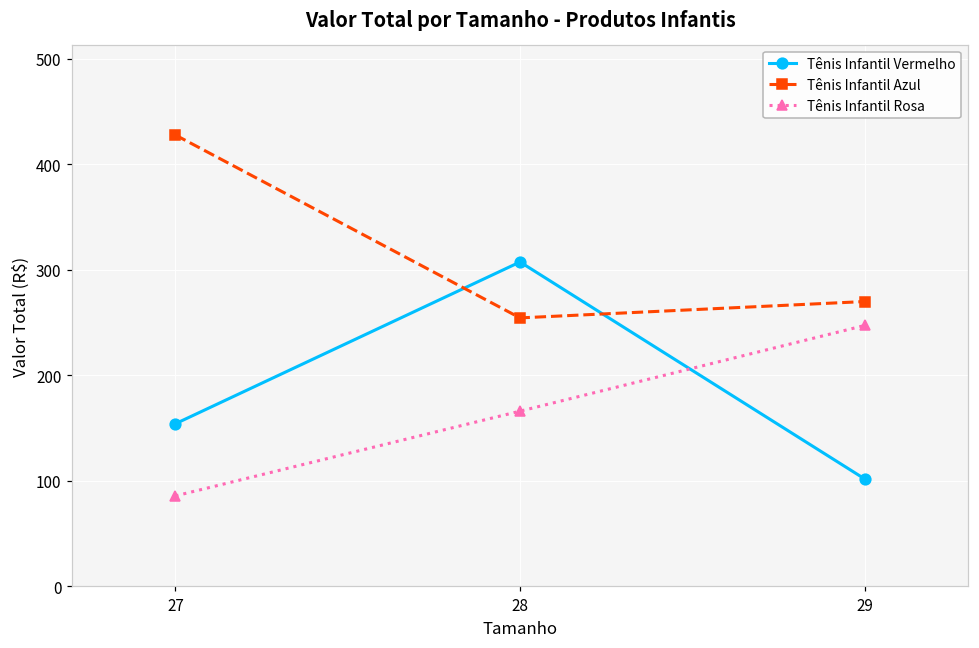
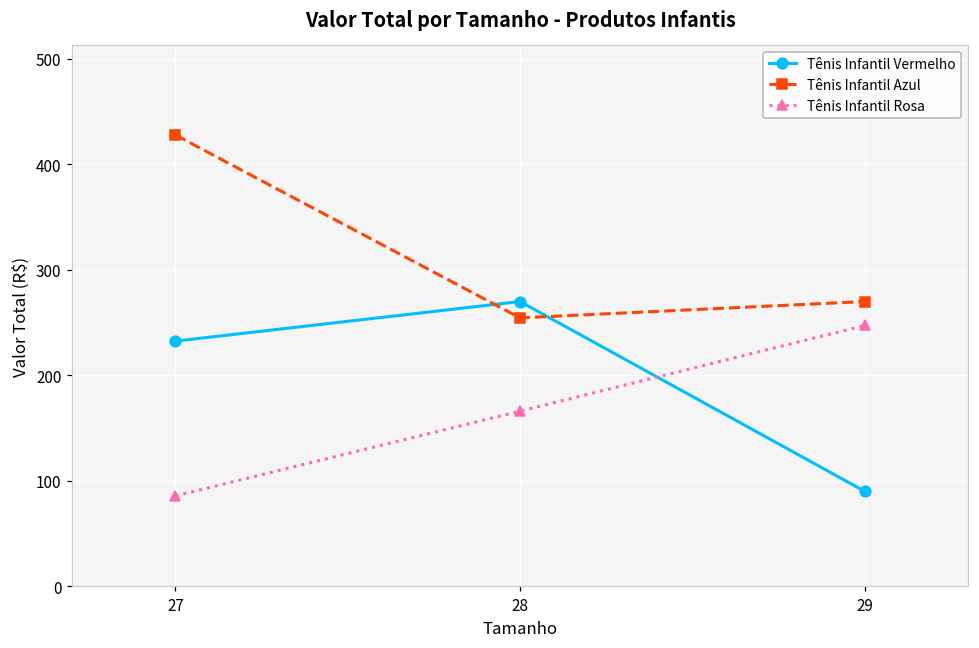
Tênis Infantil Vermelho, 27: 150 -> 230
Tênis Infantil Vermelho, 28: 310 -> 270
Tênis Infantil Vermelho, 29: 100 -> 90
